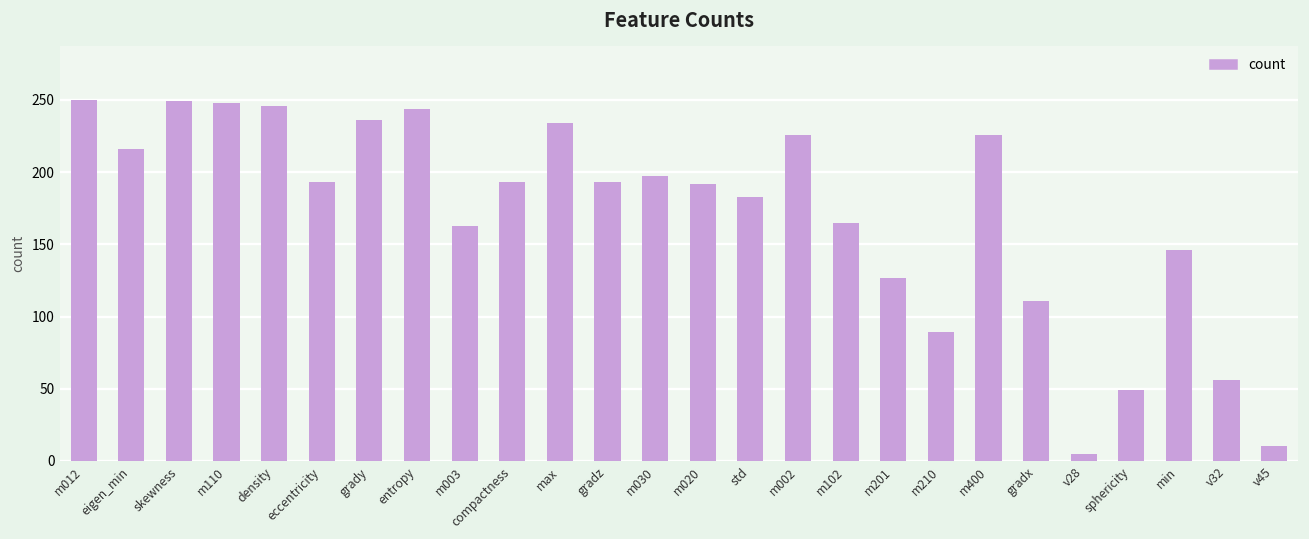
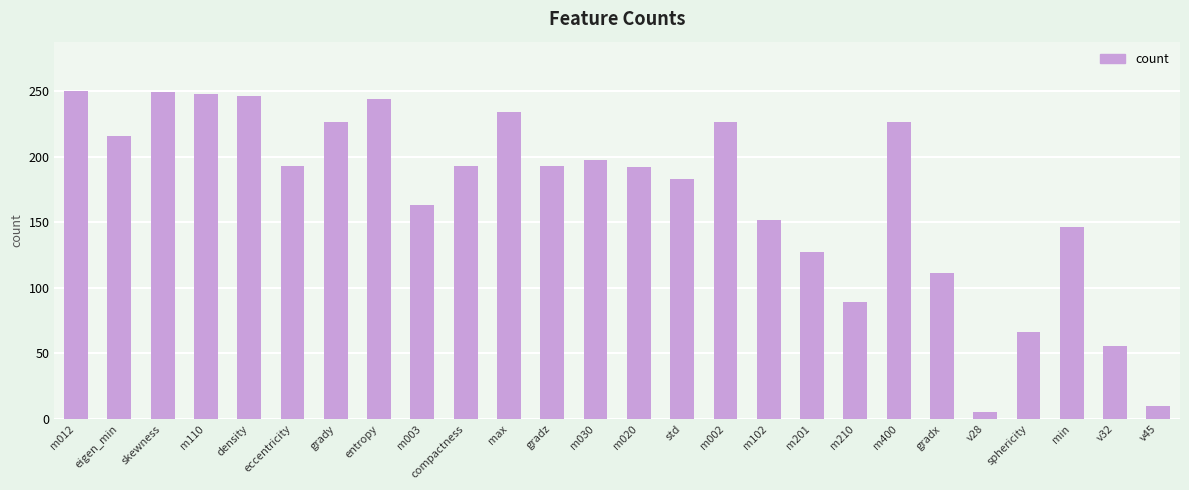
grady: 236 -> 226
m102: 165 -> 152
sphericity: 49 -> 66
